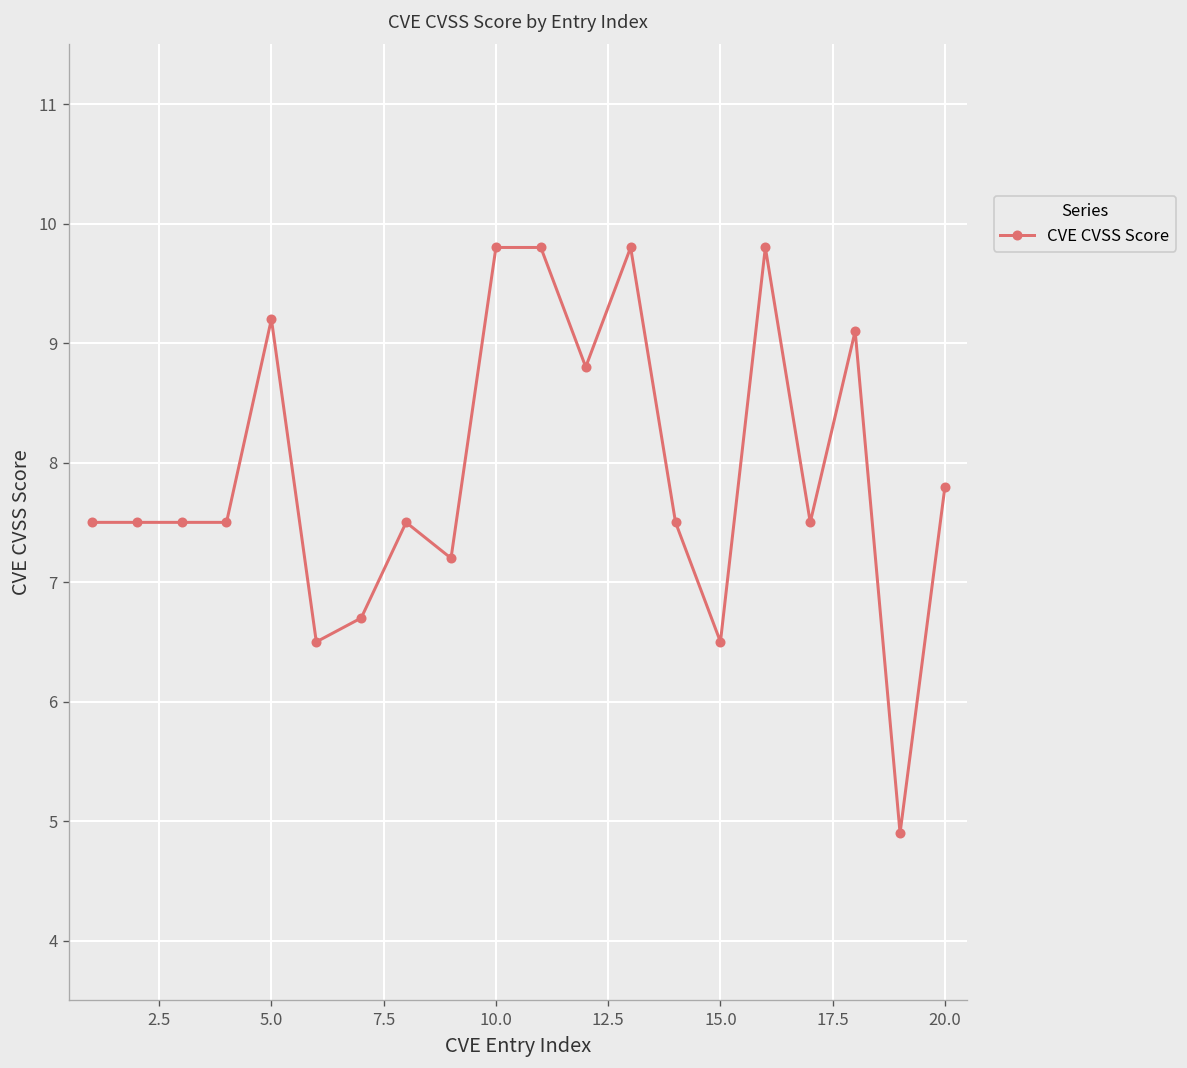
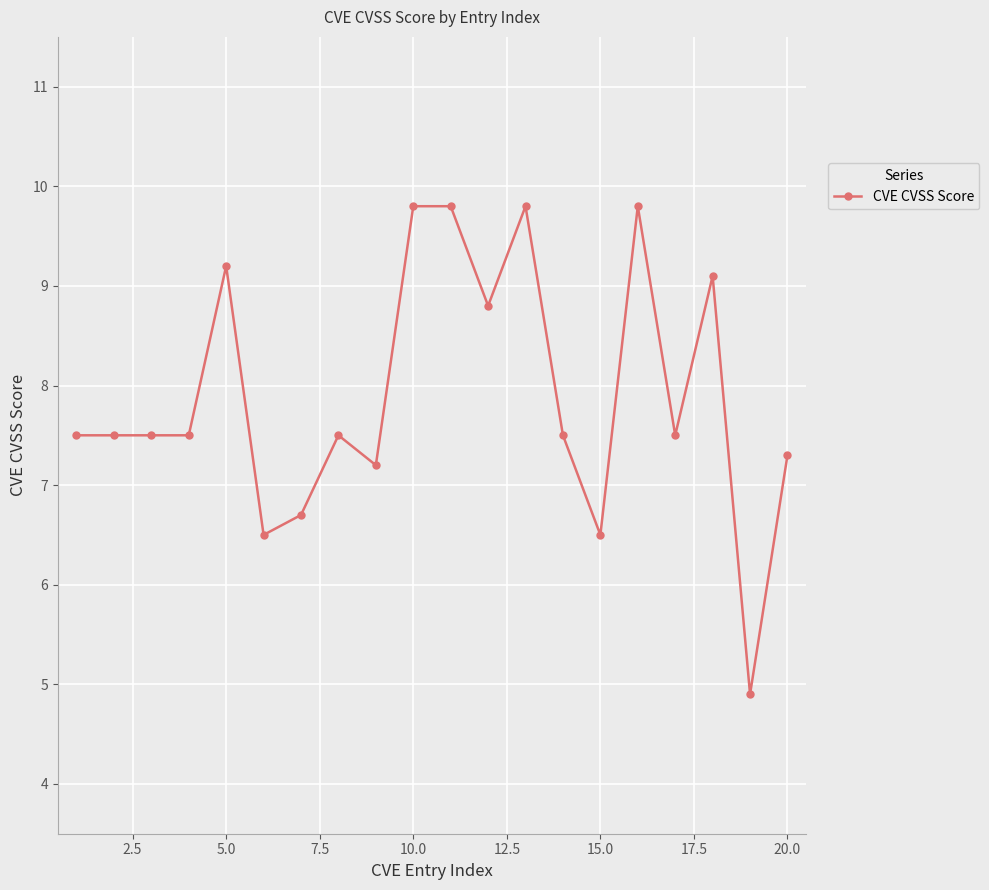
20.0: 7.8 -> 7.3
